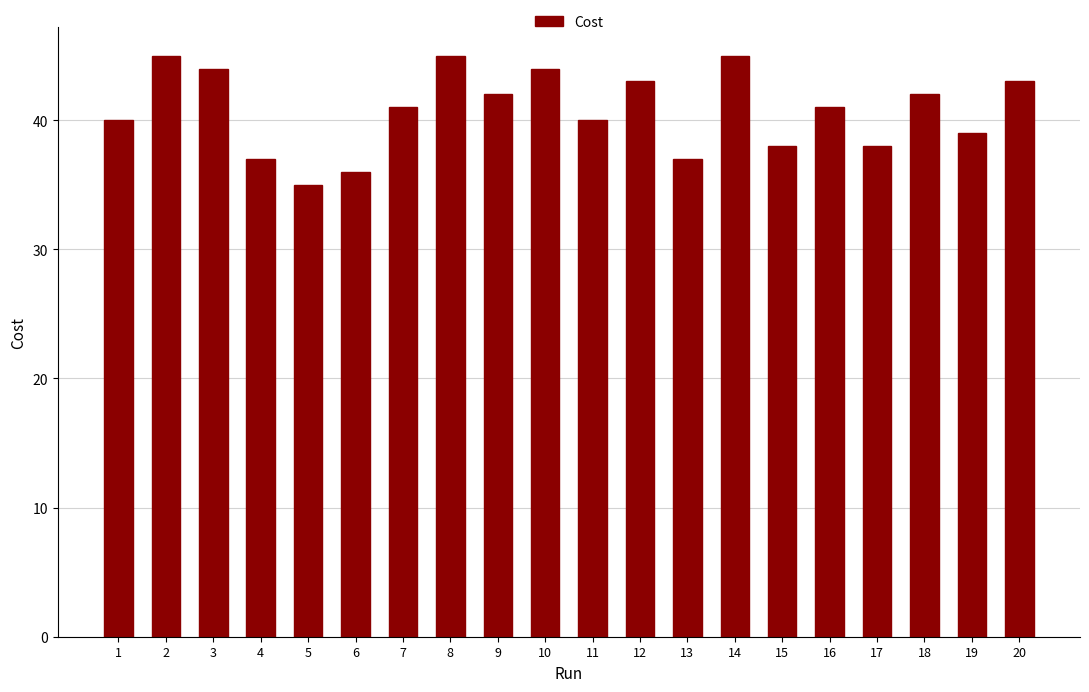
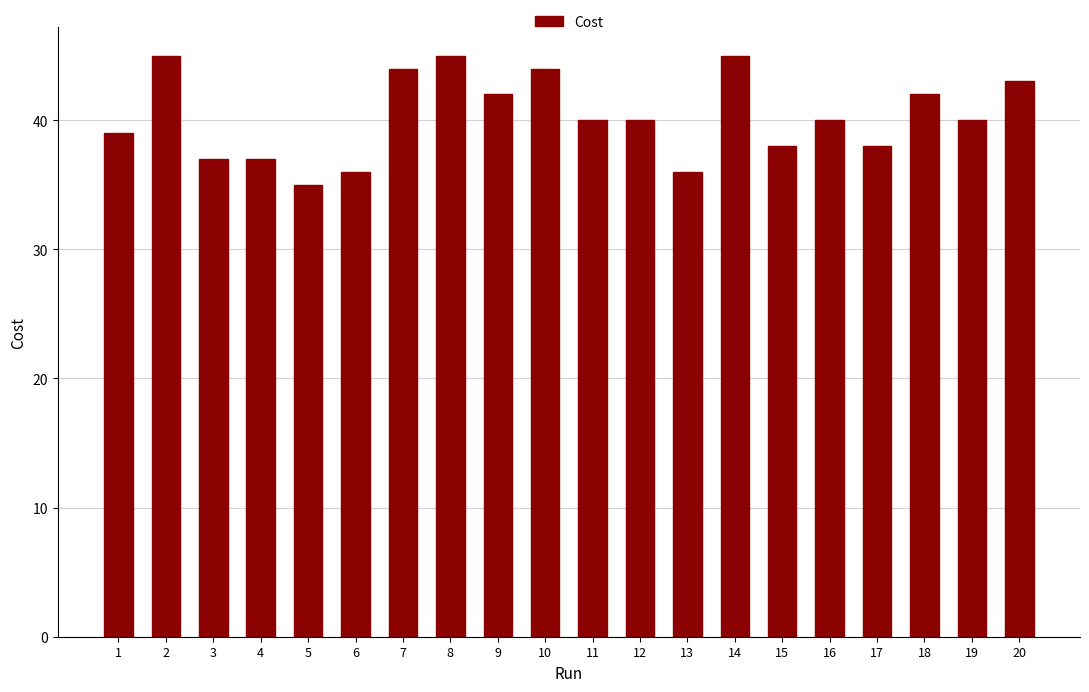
1: 40 -> 39
3: 44 -> 37
7: 41 -> 44
12: 43 -> 40
13: 37 -> 36
16: 41 -> 40
19: 39 -> 40
